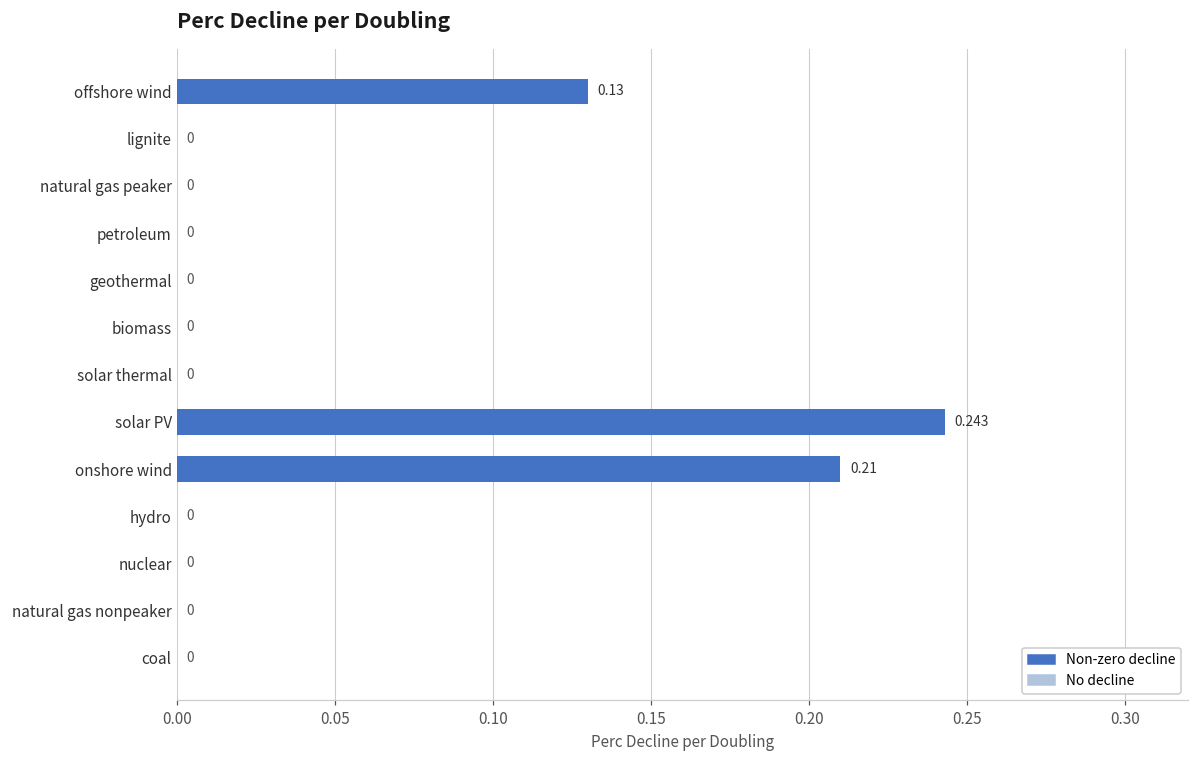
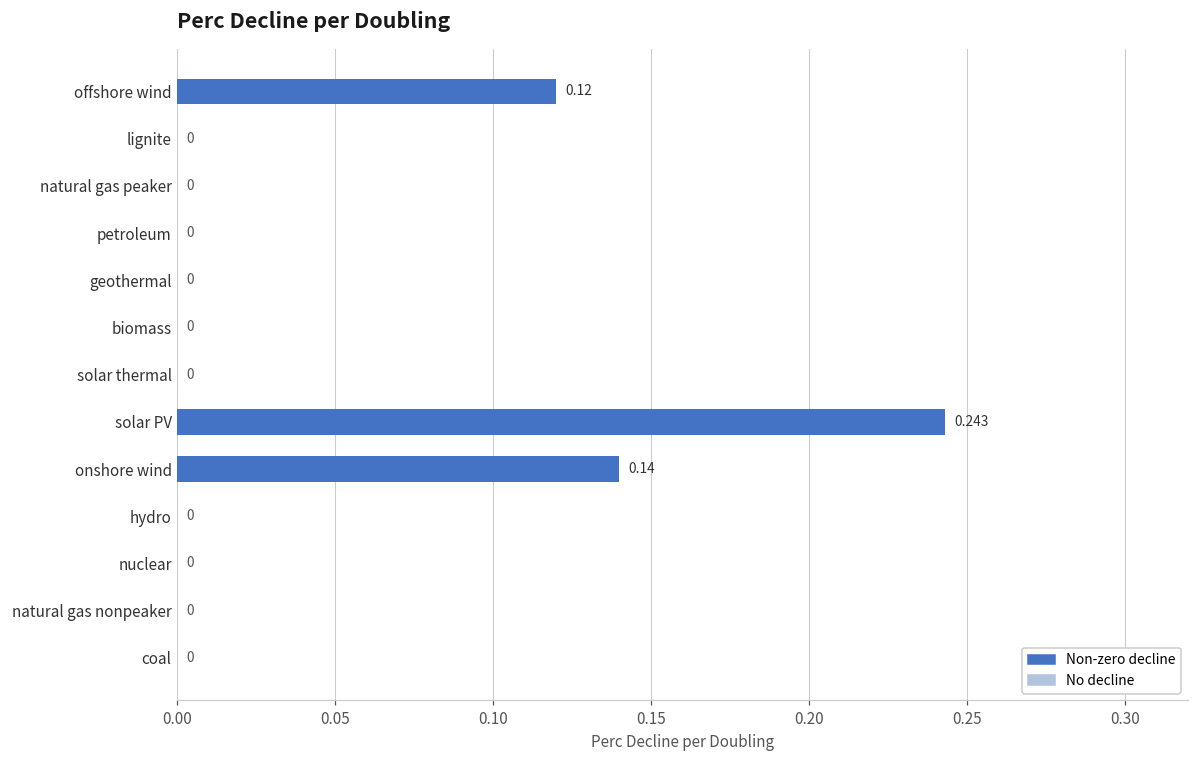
offshore wind: 0.13 -> 0.12
onshore wind: 0.21 -> 0.14
